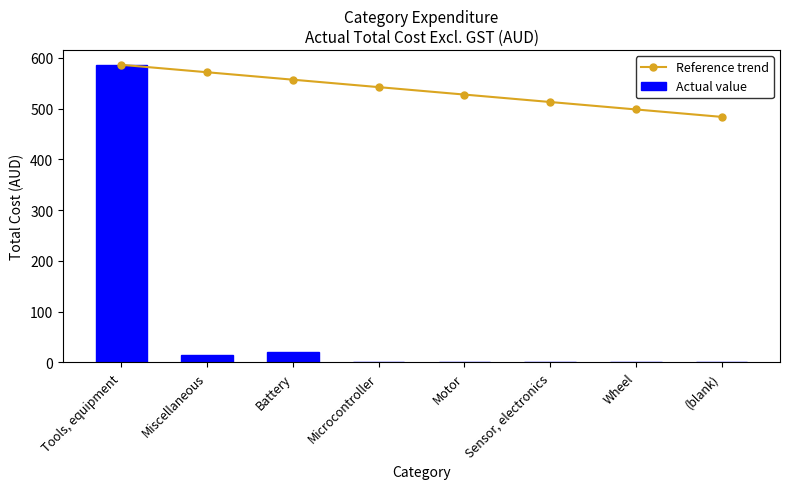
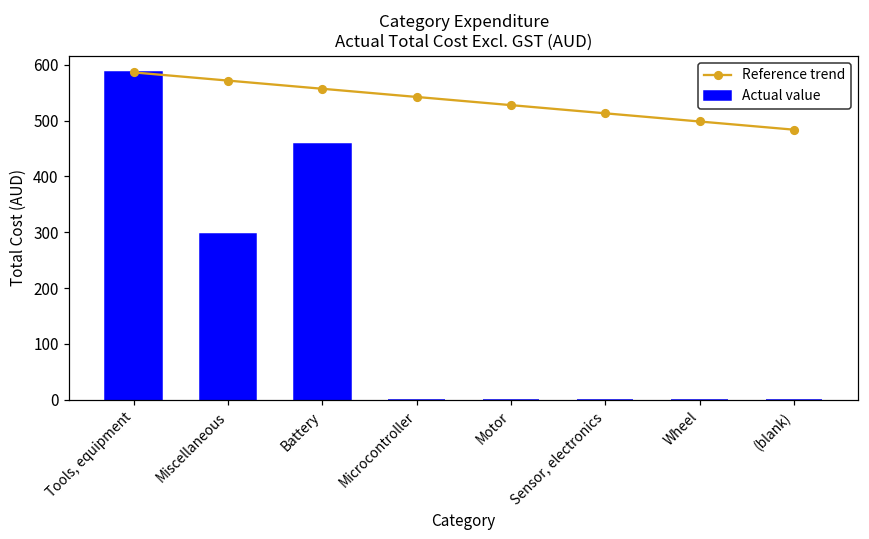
Actual value, Miscellaneous: 10 -> 300
Actual value, Battery: 20 -> 460
